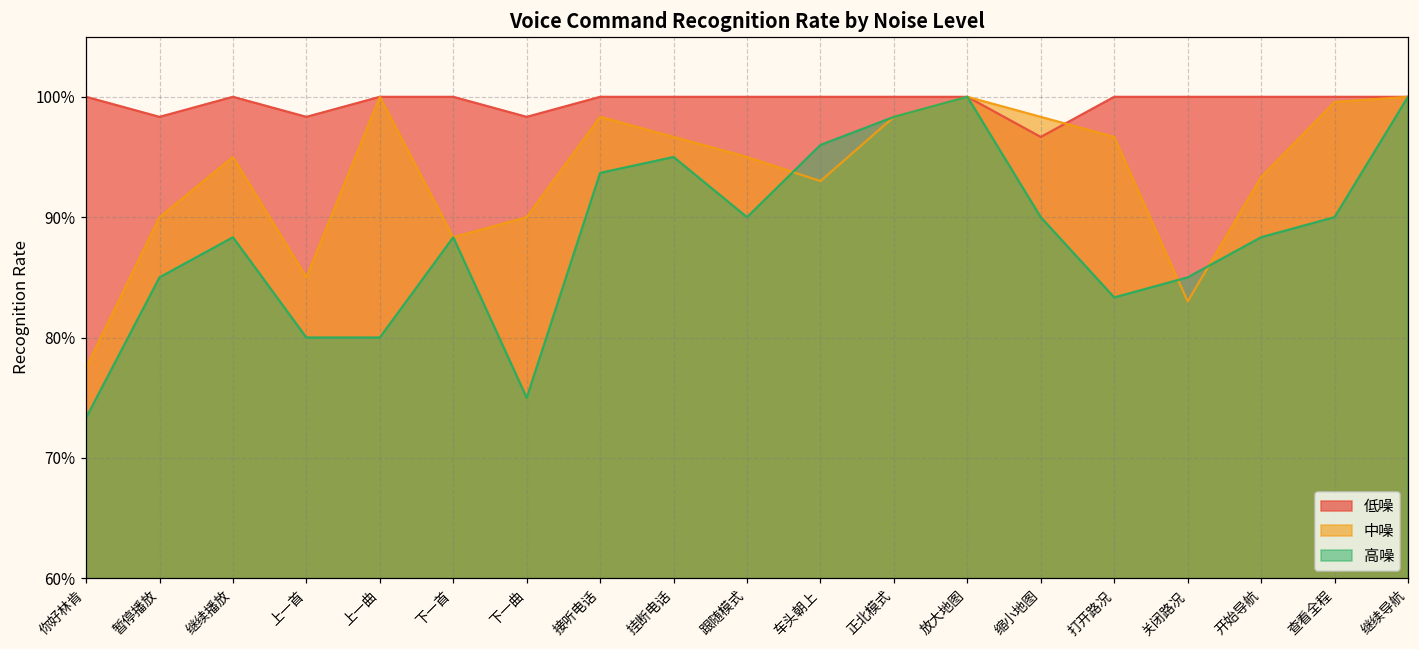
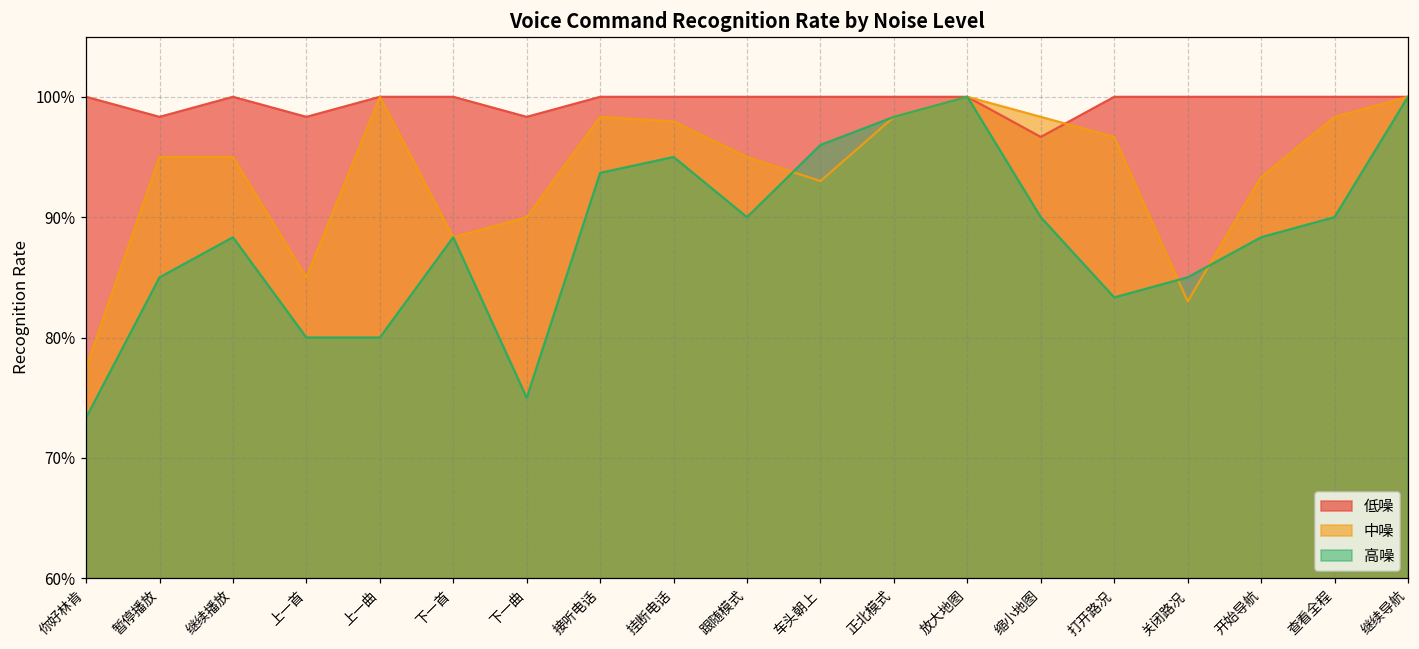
中噪, 暂停播放: 90.0% -> 95.0%
中噪, 挂断电话: 96.7% -> 98.0%
中噪, 查看全程: 99.6% -> 98.3%
